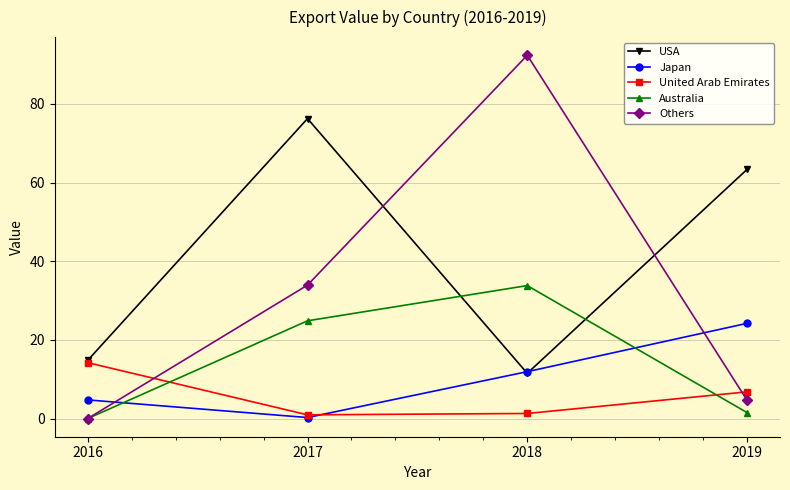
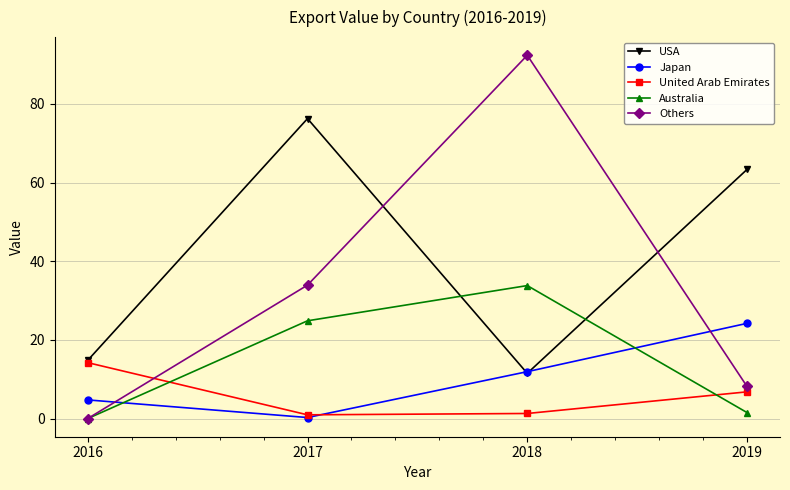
Others, 2019: 5 -> 8
